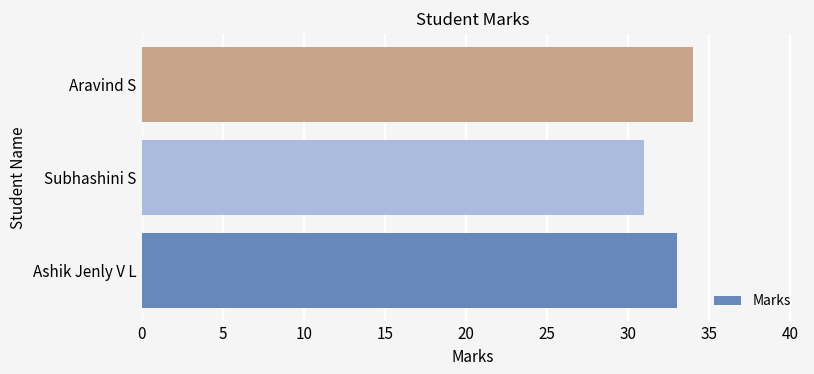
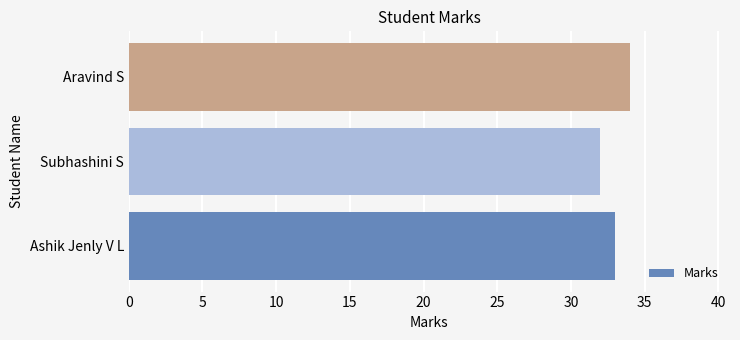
Subhashini S: 31 -> 32
